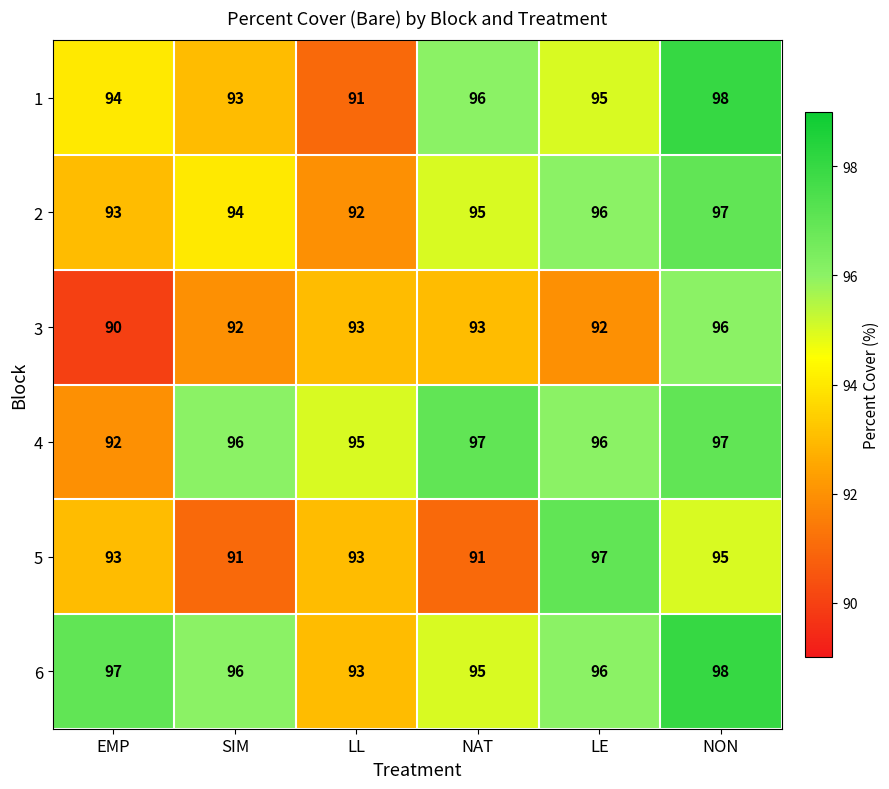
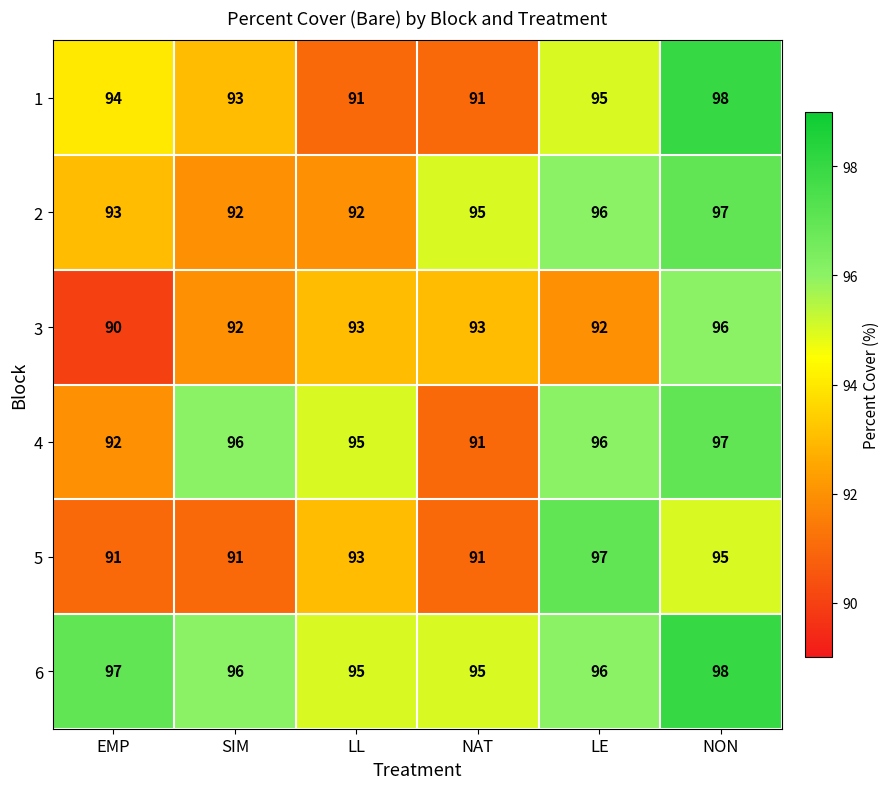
1, NAT: 96 -> 91
2, SIM: 94 -> 92
4, NAT: 97 -> 91
5, EMP: 93 -> 91
6, LL: 93 -> 95
